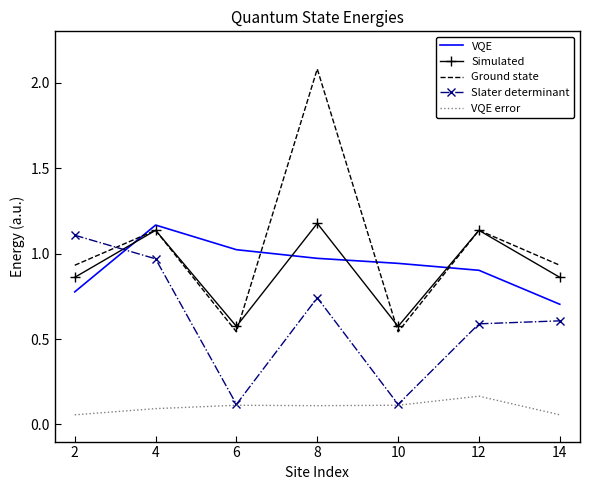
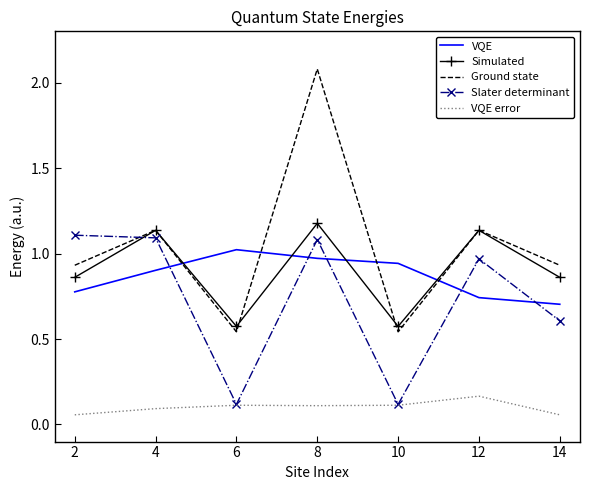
VQE, 4: 1.17 -> 0.90
Slater determinant, 4: 0.97 -> 1.09
Slater determinant, 8: 0.74 -> 1.08
VQE, 12: 0.90 -> 0.74
Slater determinant, 12: 0.59 -> 0.97
